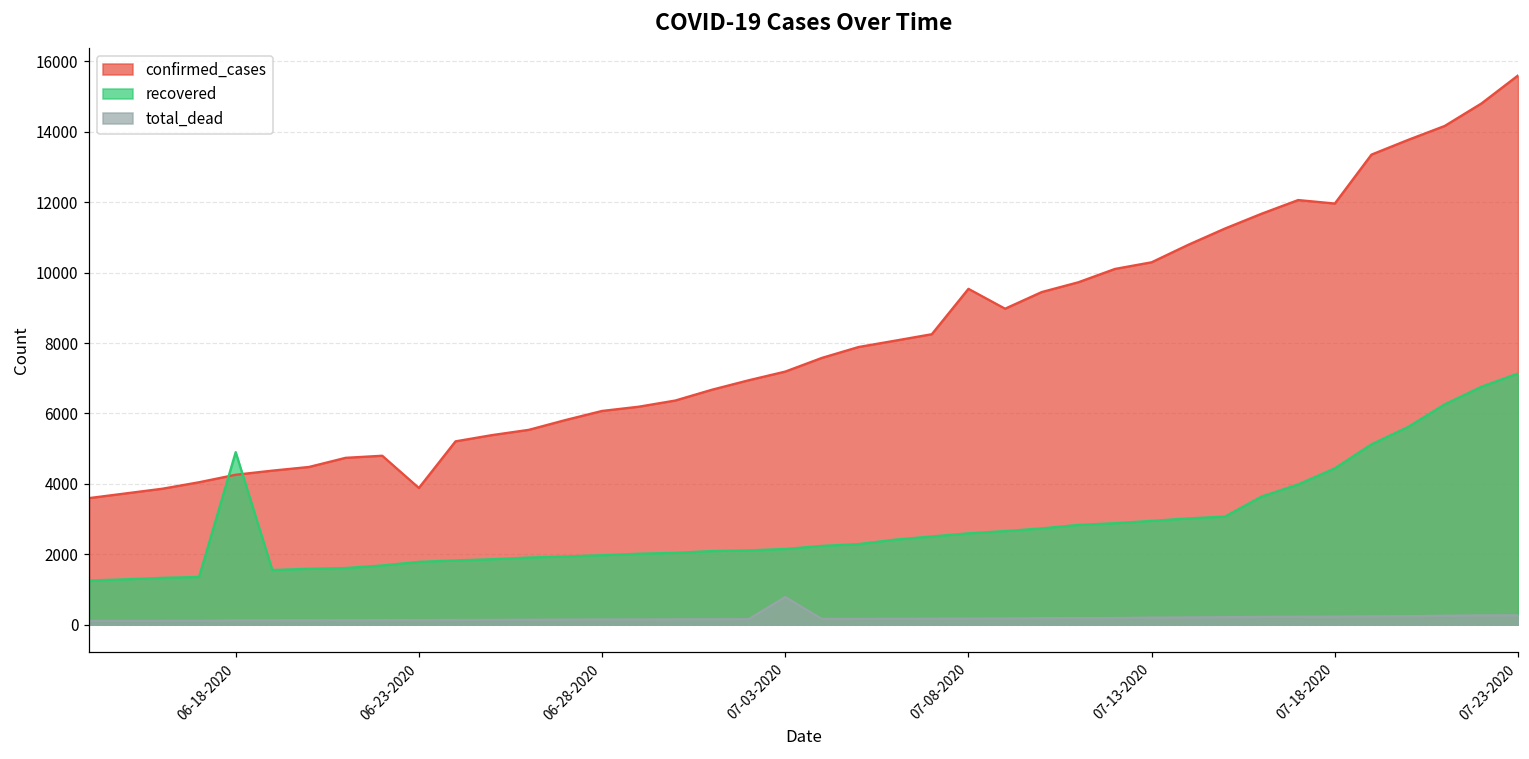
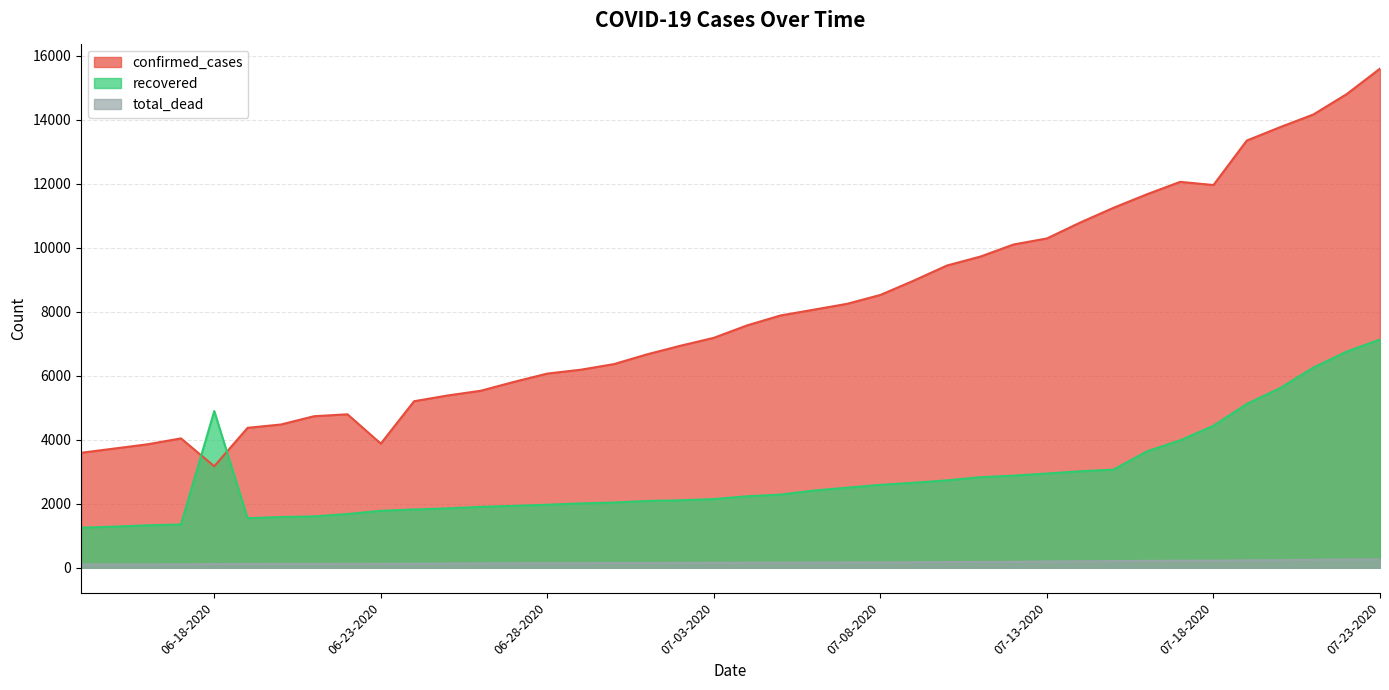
confirmed_cases, 06-18-2020: 4300 -> 3200
total_dead, 07-03-2020: 800 -> 200
confirmed_cases, 07-08-2020: 9500 -> 8500
